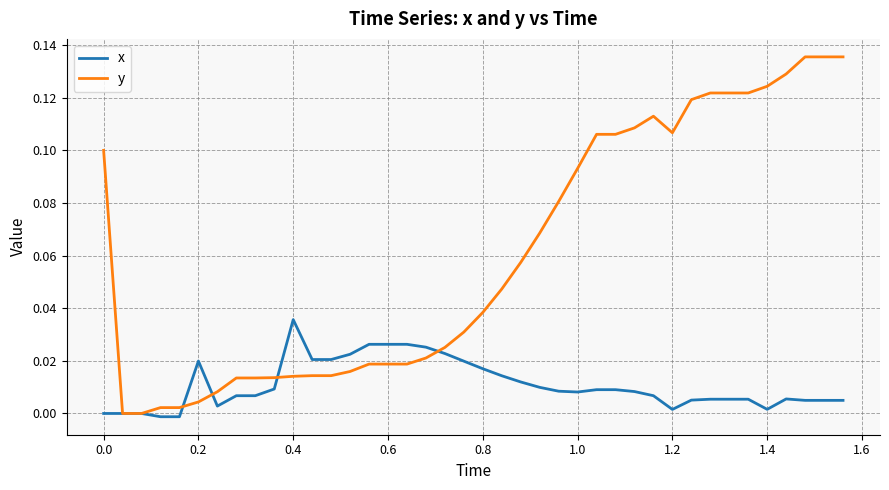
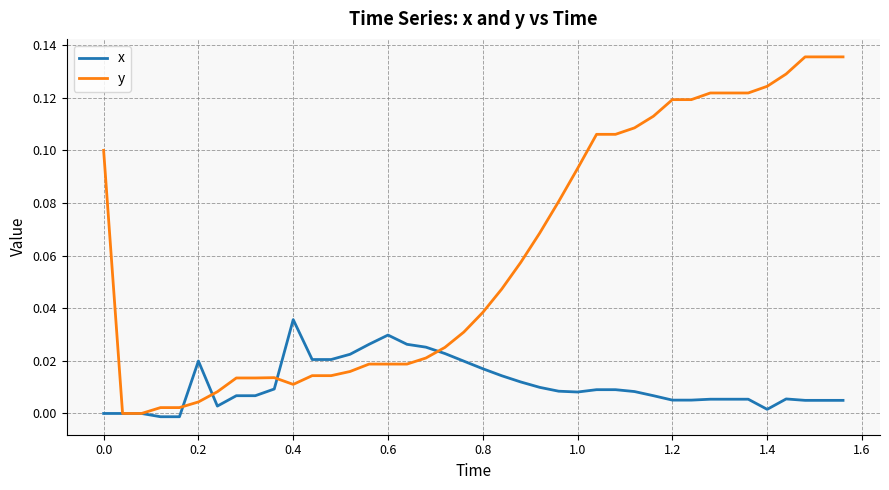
y, 0.4: 0.014 -> 0.011
x, 0.6: 0.026 -> 0.030
x, 1.2: 0.002 -> 0.005
y, 1.2: 0.107 -> 0.119
